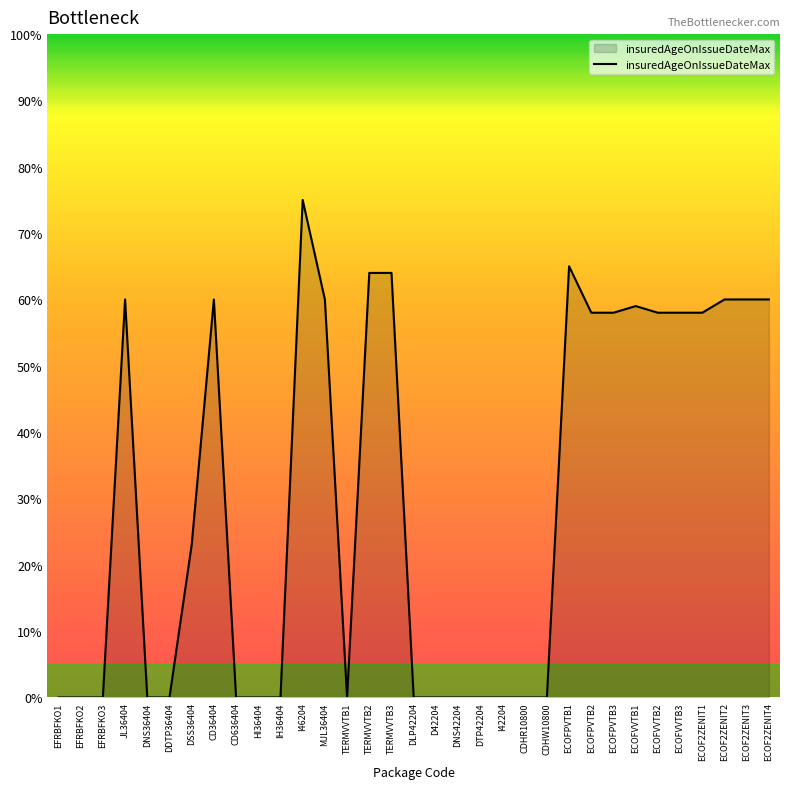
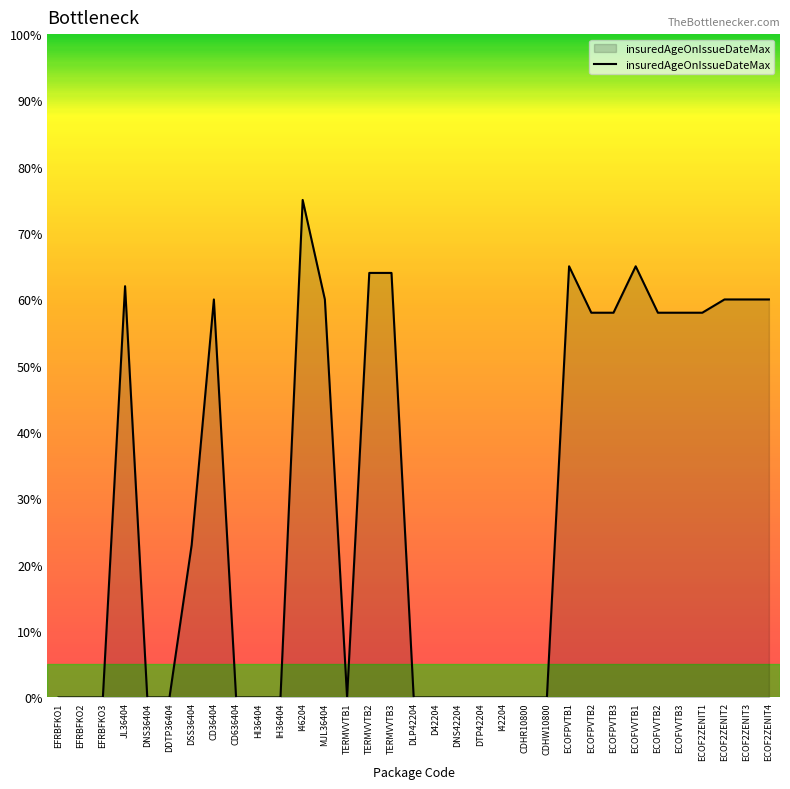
JL36404: 60% -> 62%
ECOFVVTB1: 59% -> 65%
